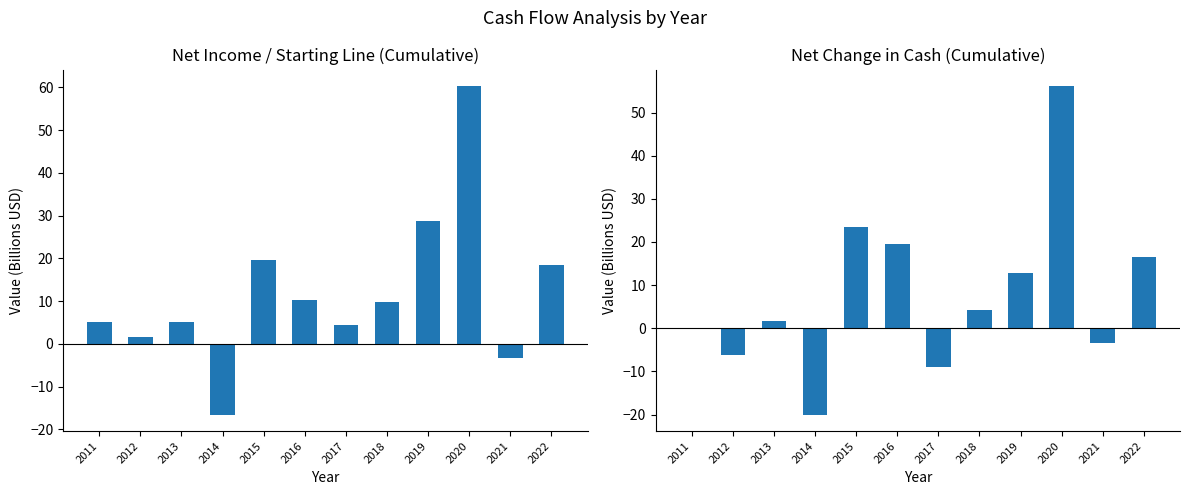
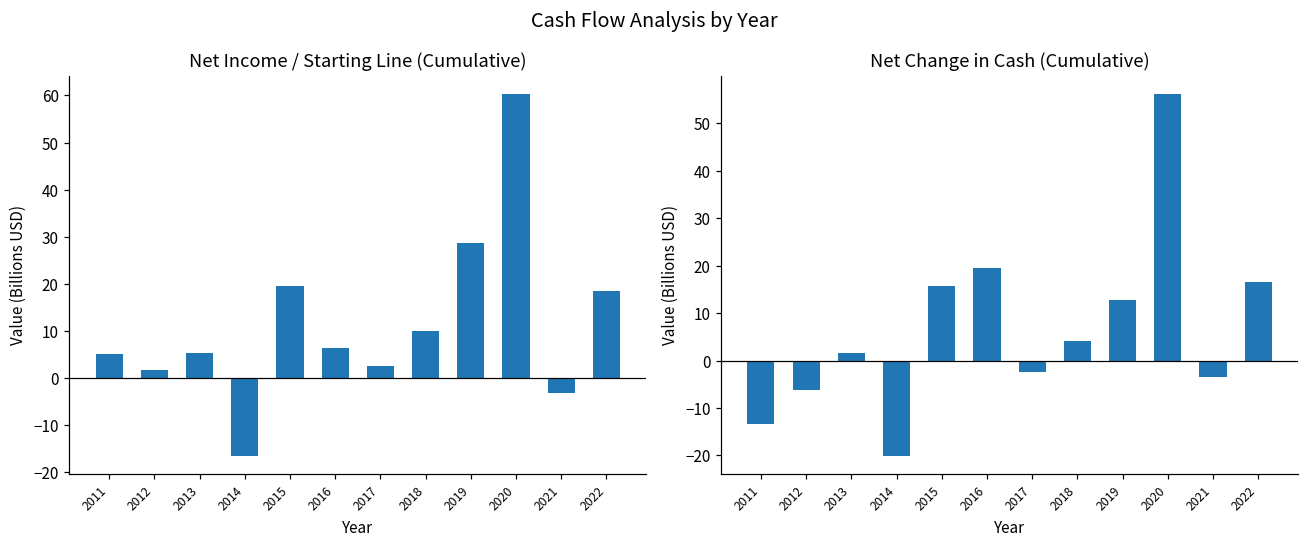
Net Income / Starting Line (Cumulative), 2016: 10 -> 6
Net Income / Starting Line (Cumulative), 2017: 4 -> 2
Net Change in Cash (Cumulative), 2011: 0 -> -13
Net Change in Cash (Cumulative), 2015: 23 -> 16
Net Change in Cash (Cumulative), 2017: -9 -> -3
